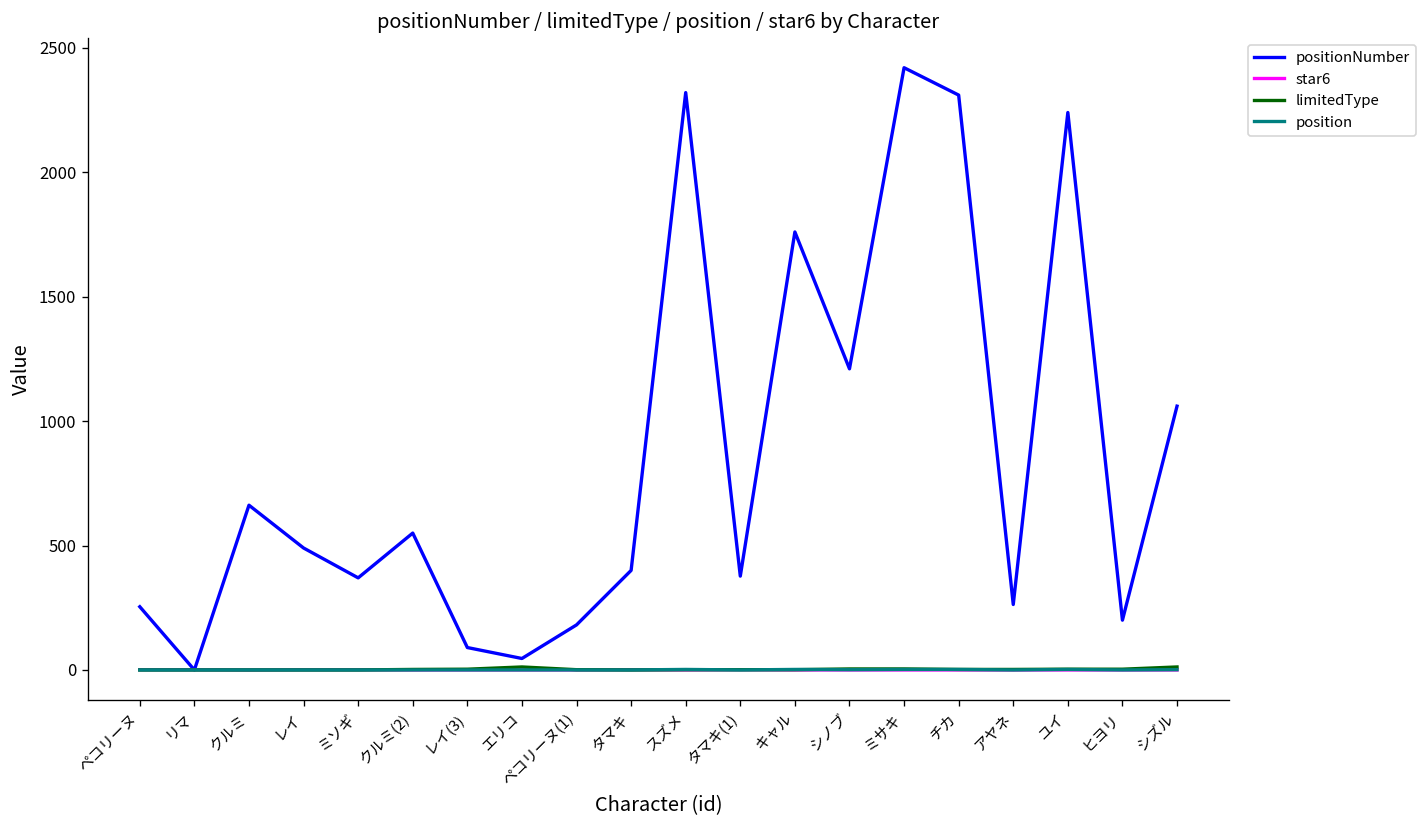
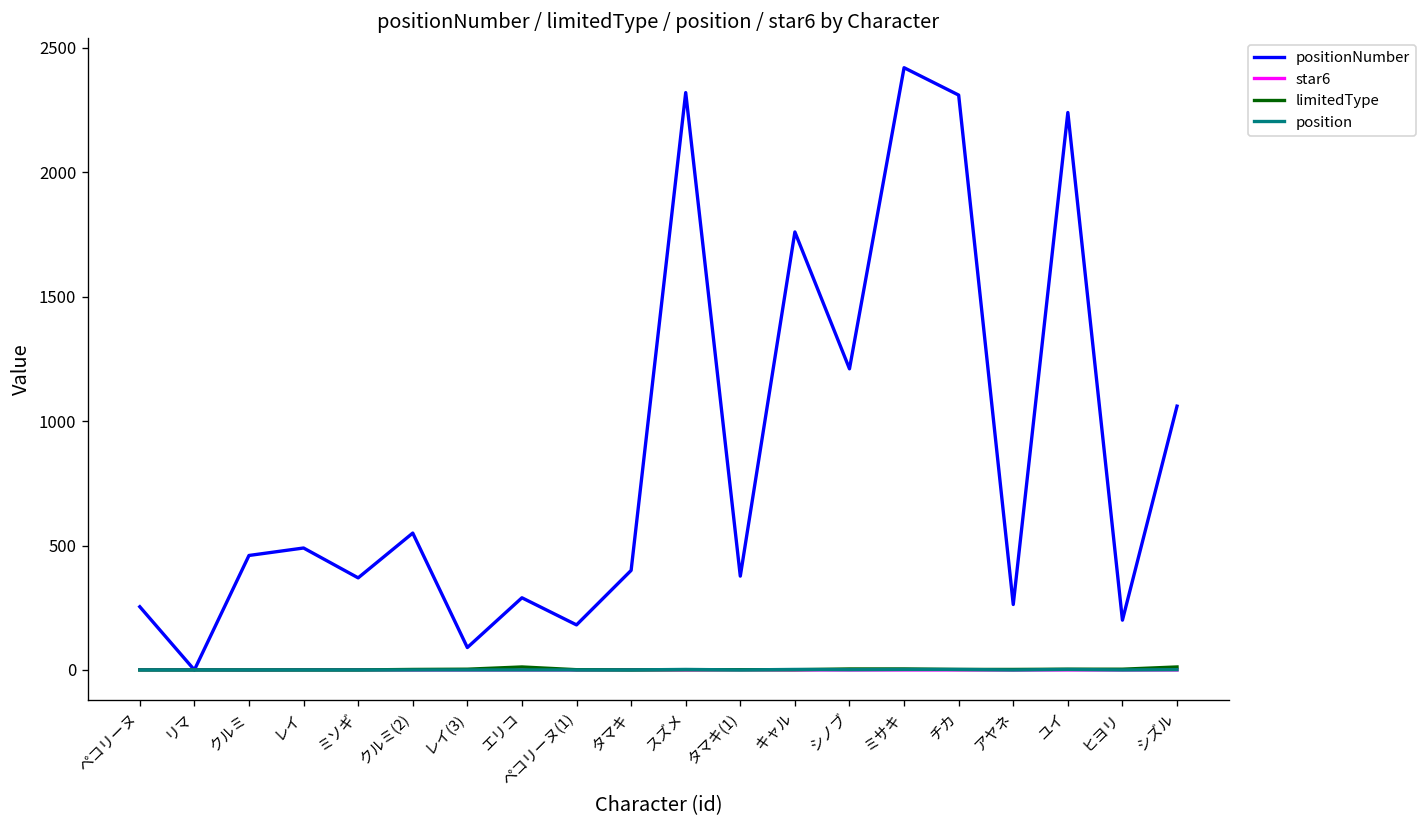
positionNumber, クルミ: 660 -> 460
positionNumber, エリコ: 50 -> 290
